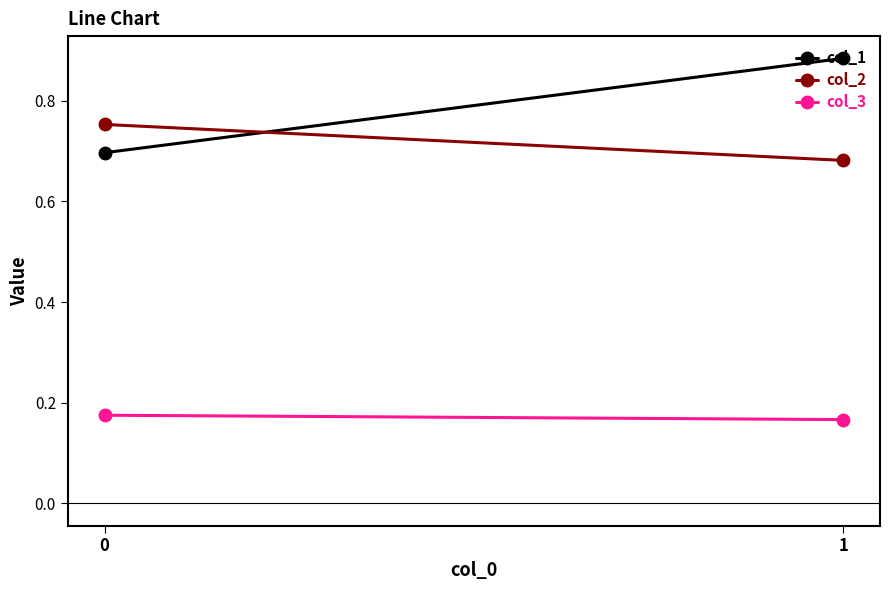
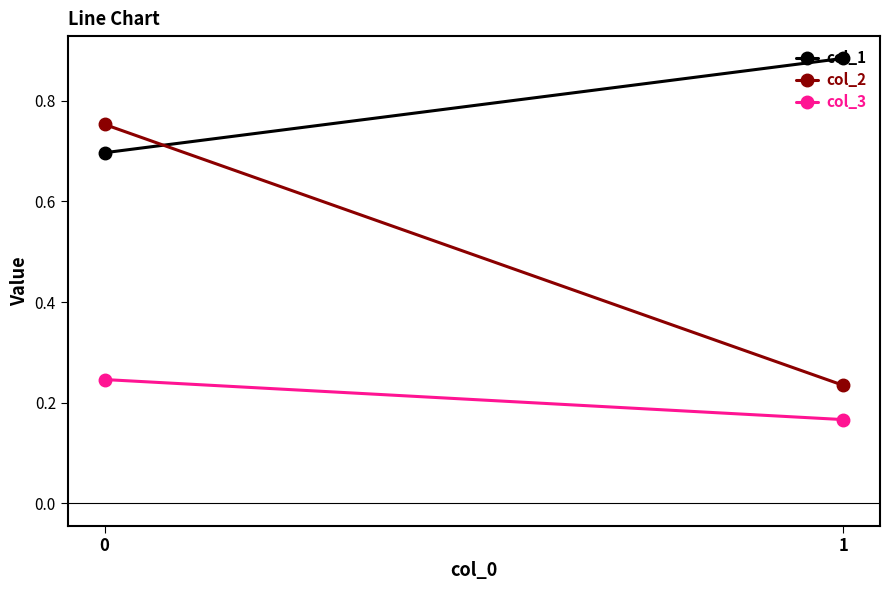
col_3, 0: 0.18 -> 0.25
col_2, 1: 0.68 -> 0.23
